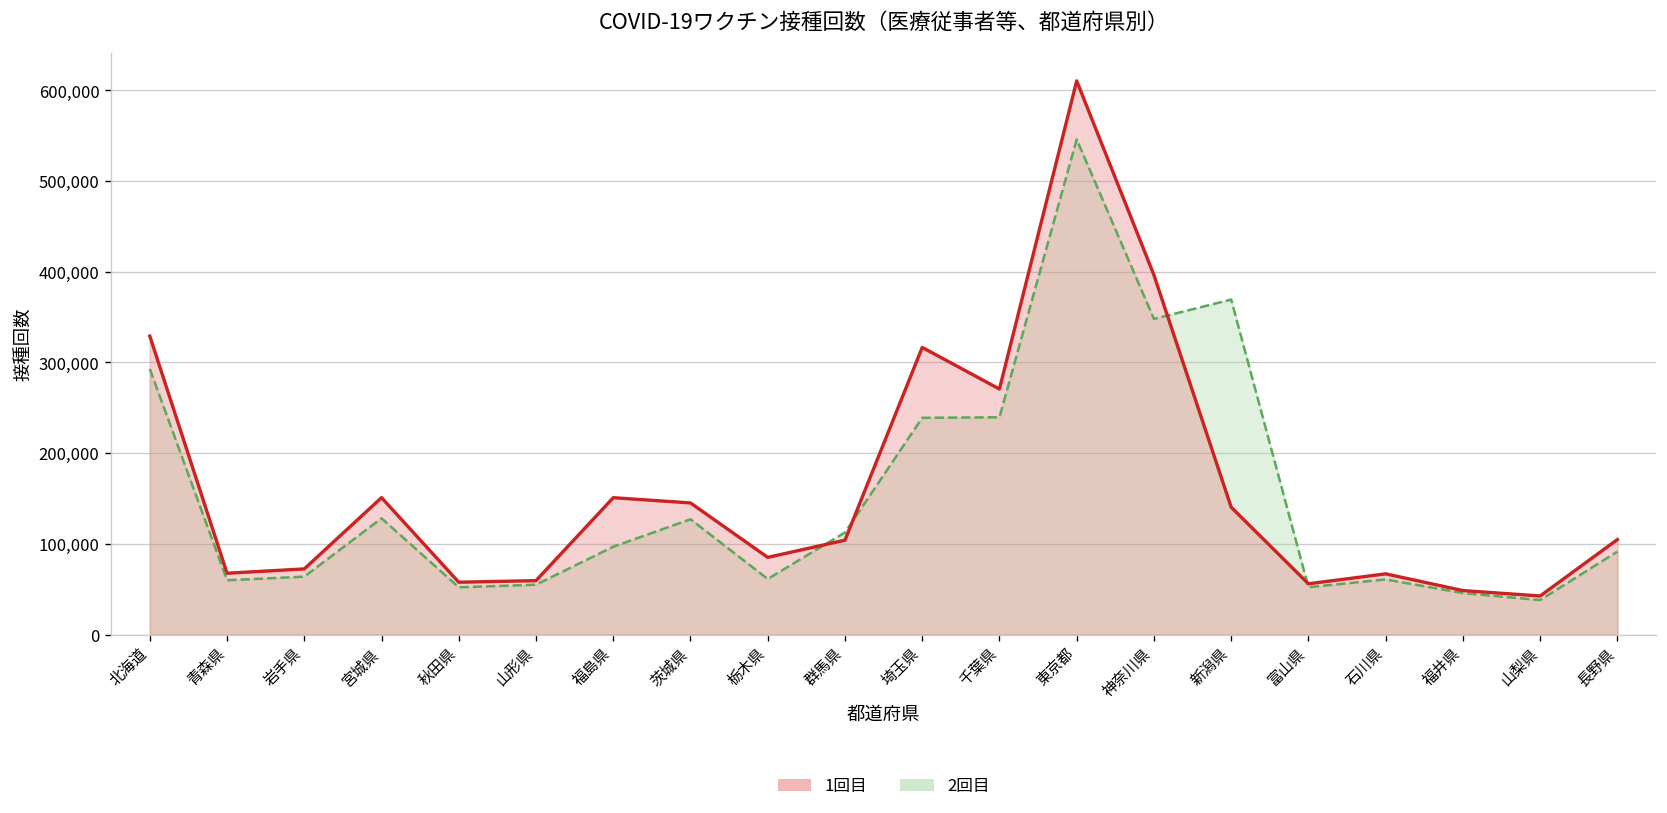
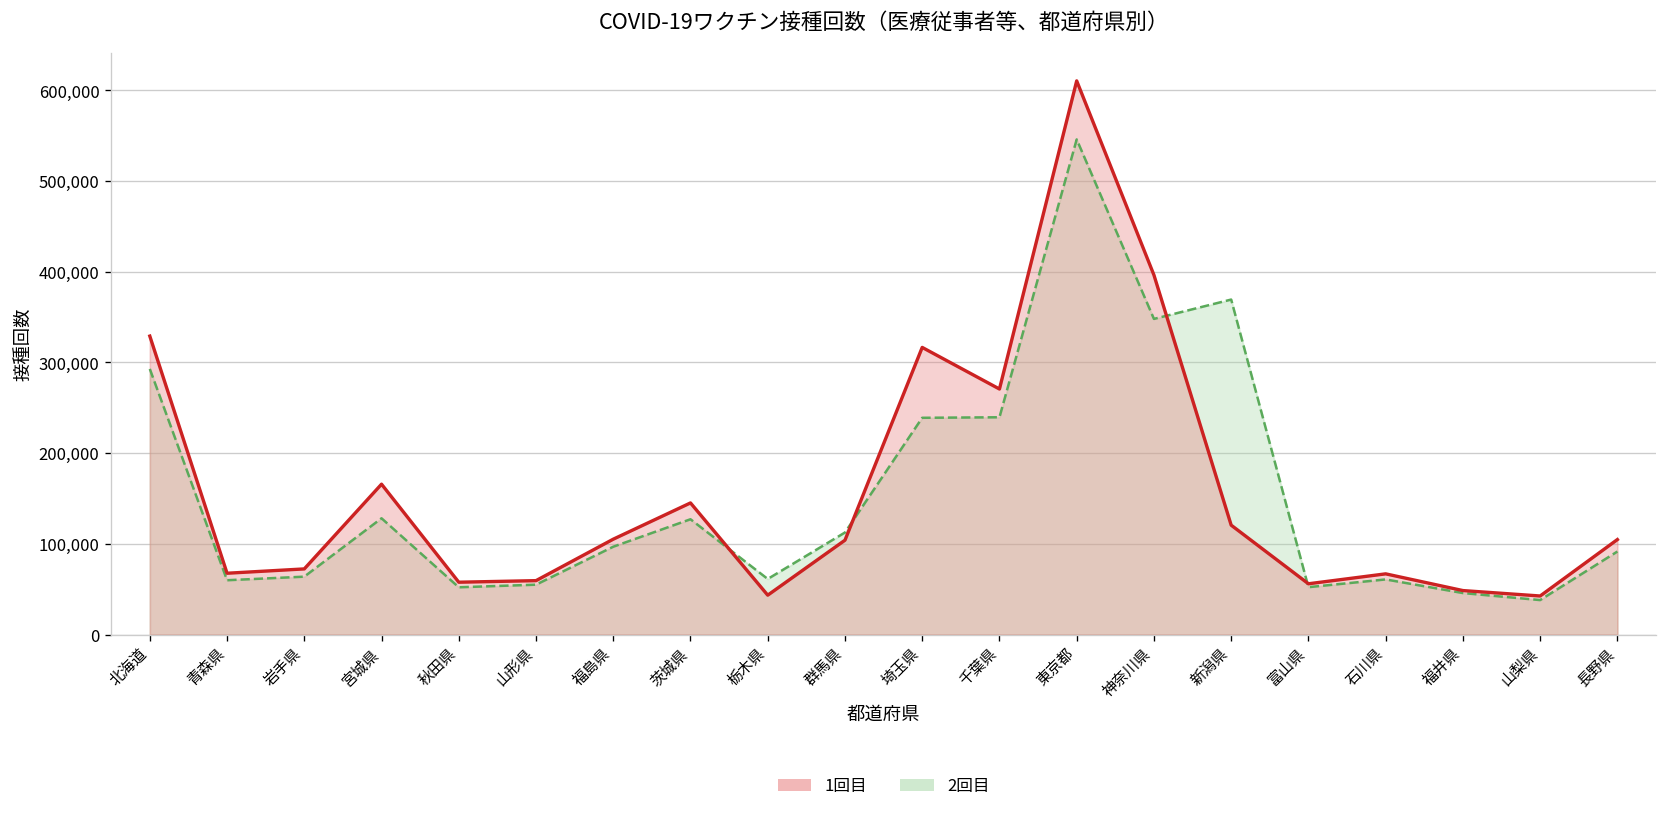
1回目, 宮城県: 150,000 -> 170,000
1回目, 福島県: 150,000 -> 110,000
1回目, 栃木県: 90,000 -> 40,000
1回目, 新潟県: 140,000 -> 120,000
